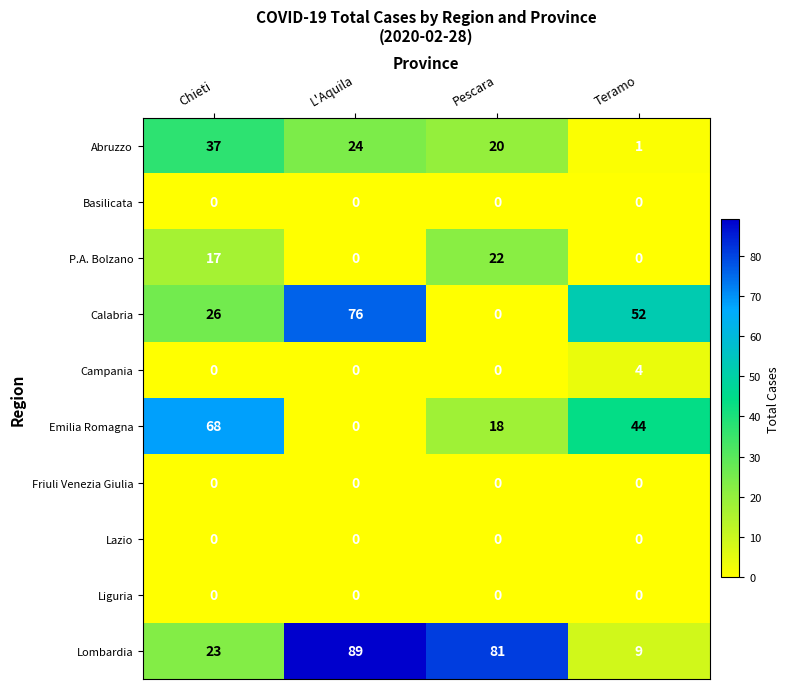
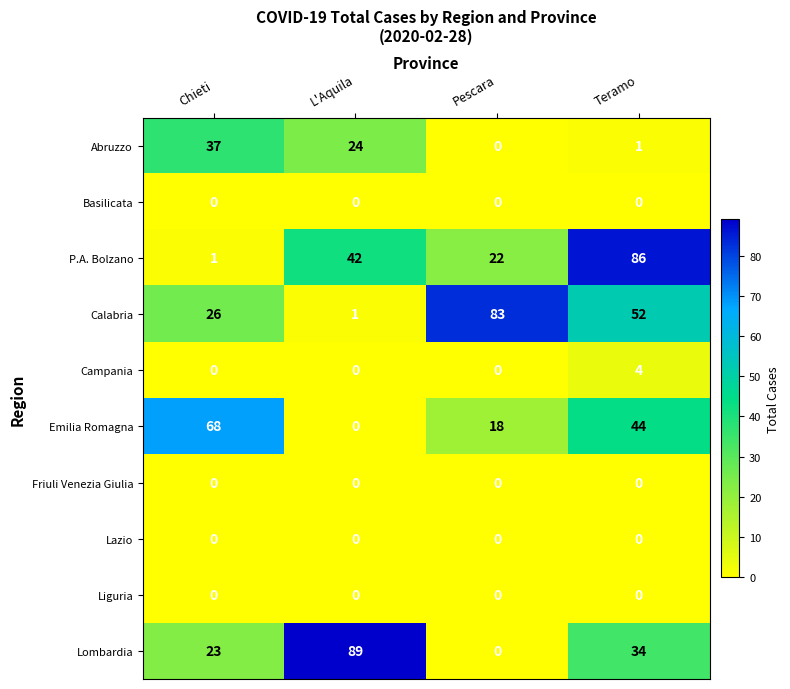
Abruzzo, Pescara: 20 -> 0
P.A. Bolzano, Chieti: 17 -> 1
P.A. Bolzano, L'Aquila: 0 -> 42
P.A. Bolzano, Teramo: 0 -> 86
Calabria, L'Aquila: 76 -> 1
Calabria, Pescara: 0 -> 83
Lombardia, Pescara: 81 -> 0
Lombardia, Teramo: 9 -> 34
